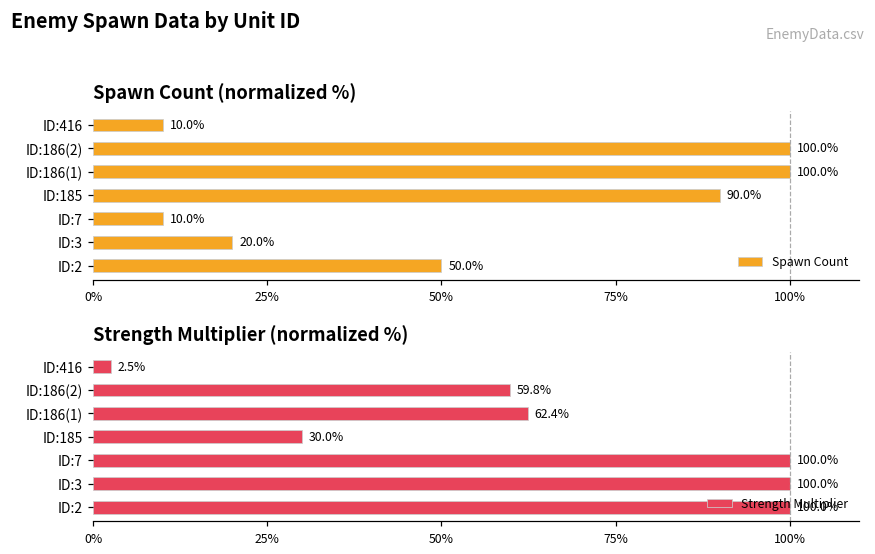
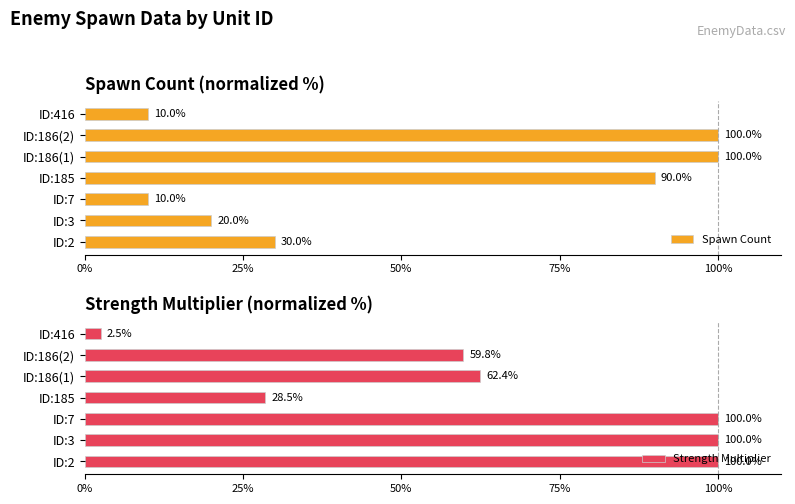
Spawn Count (normalized %), ID:2: 50.0% -> 30.0%
Strength Multiplier (normalized %), ID:185: 30.0% -> 28.5%
